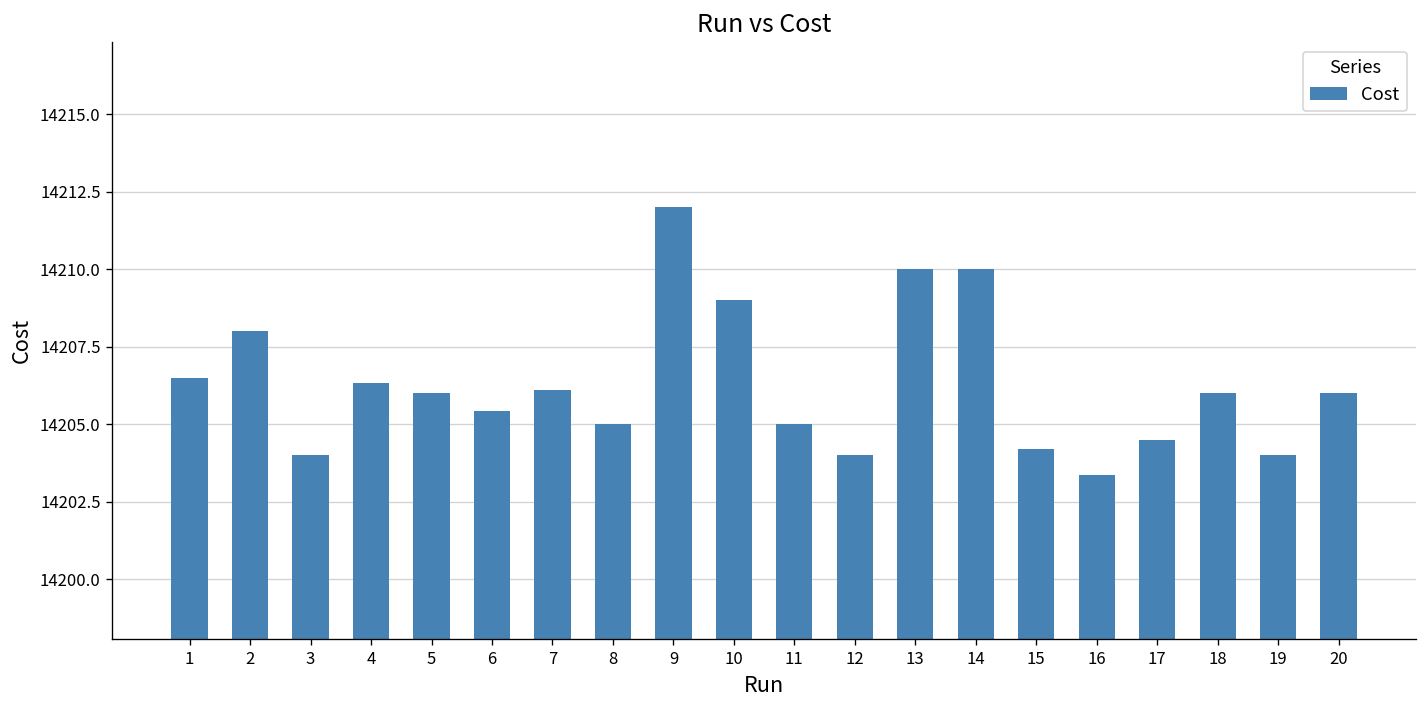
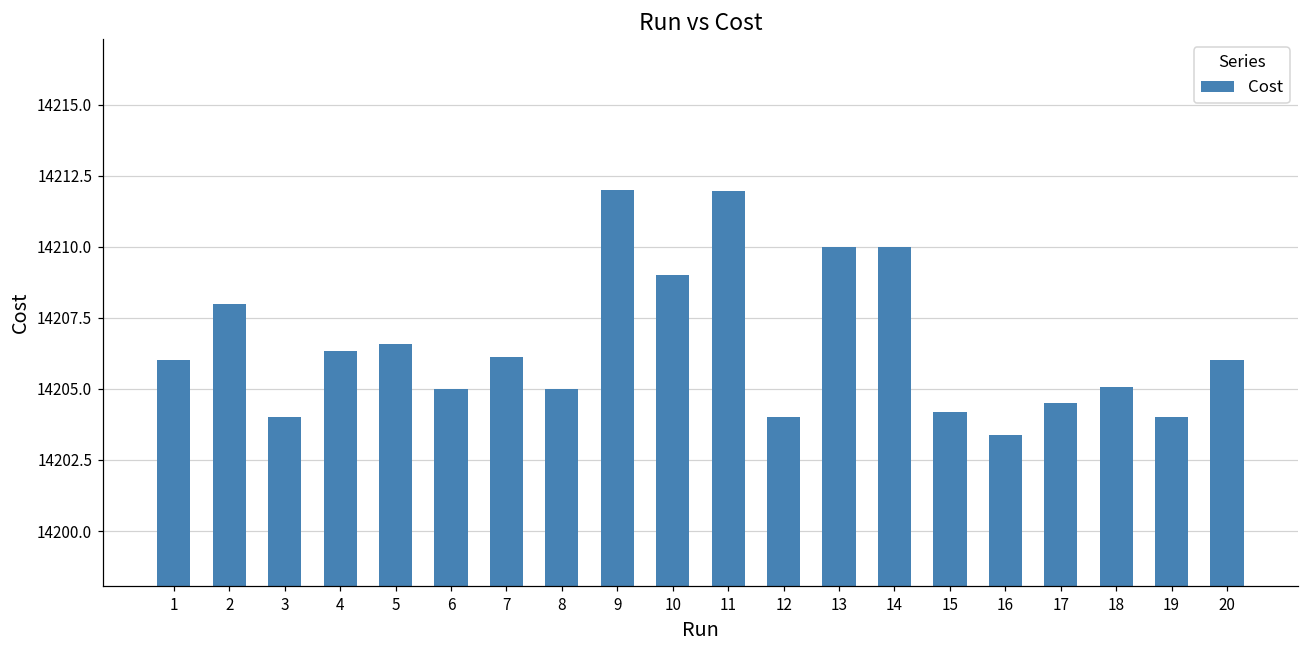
1: 14206.5 -> 14206.0
5: 14206.0 -> 14206.6
6: 14205.4 -> 14205.0
11: 14205.0 -> 14212.0
18: 14206.0 -> 14205.1
